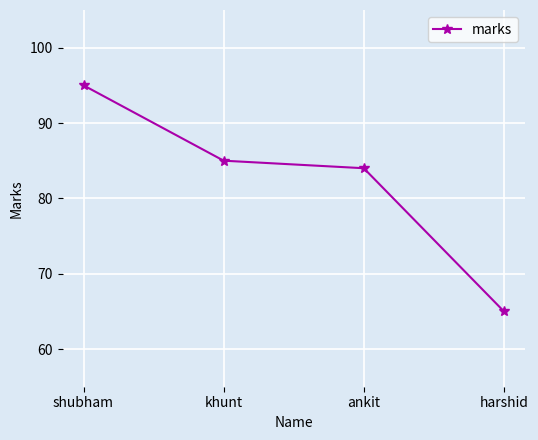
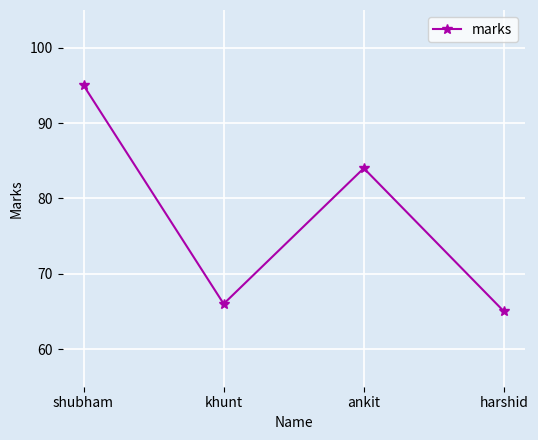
khunt: 85 -> 66
